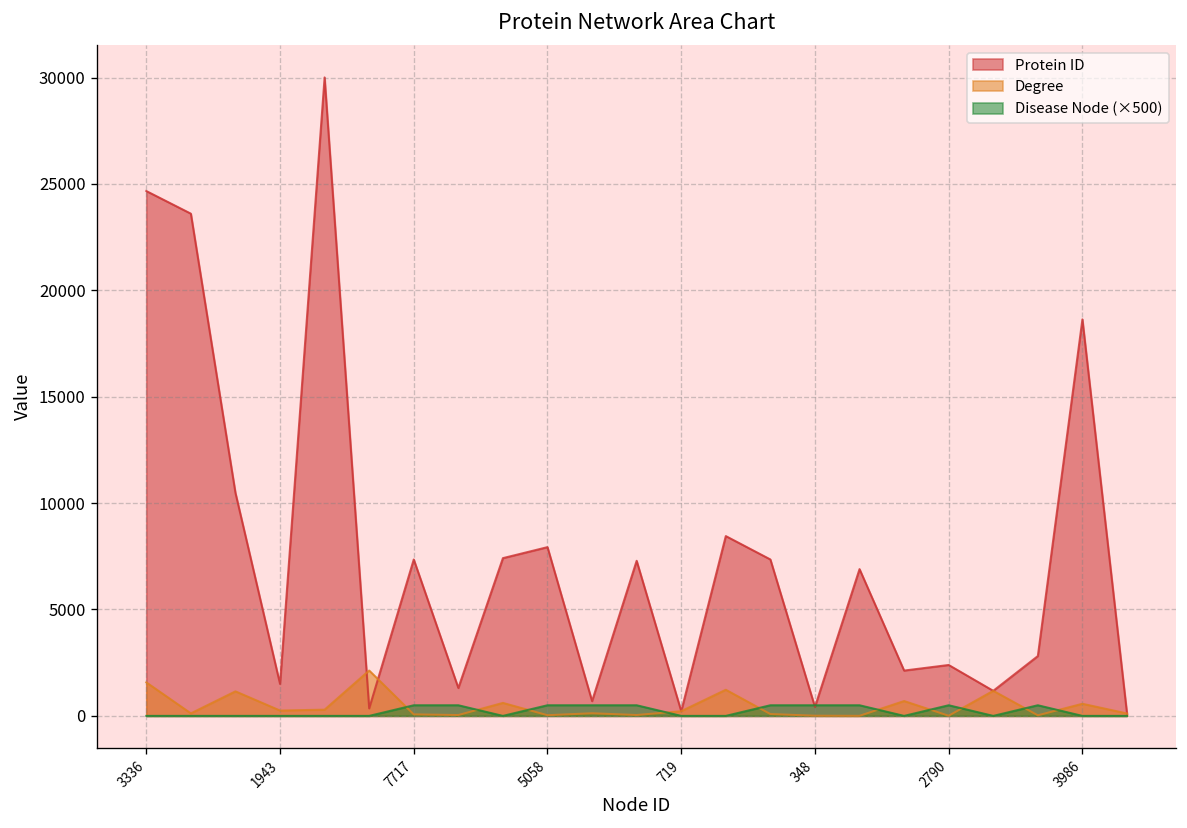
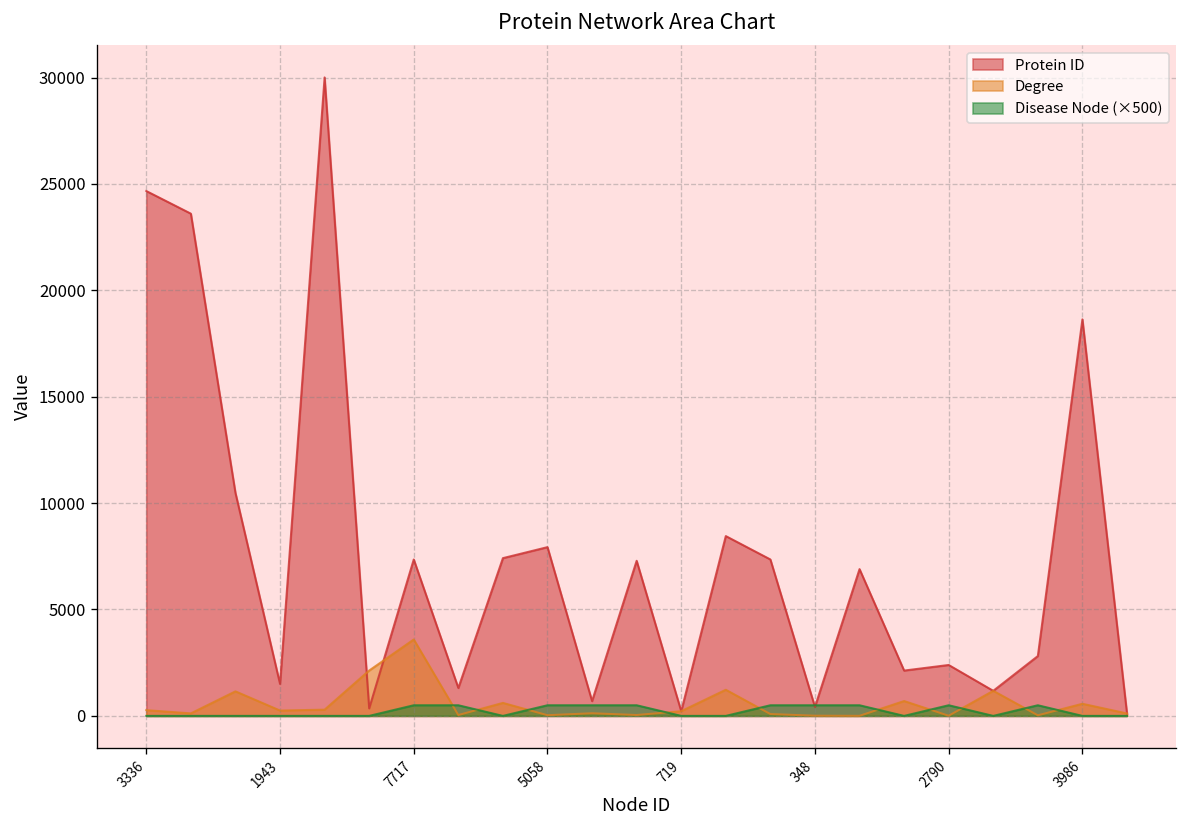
Degree, 3336: 1600 -> 300
Degree, 7717: 100 -> 3600
